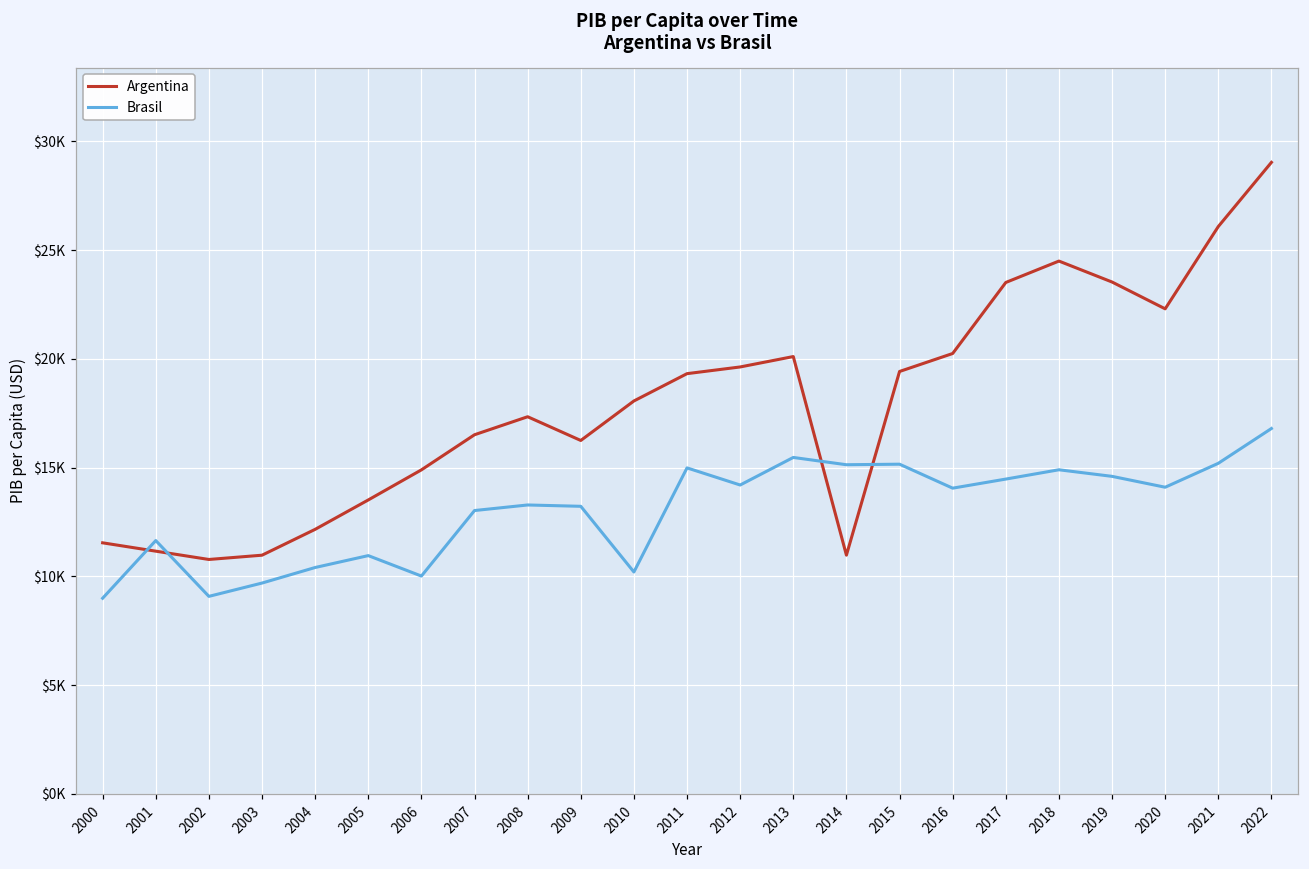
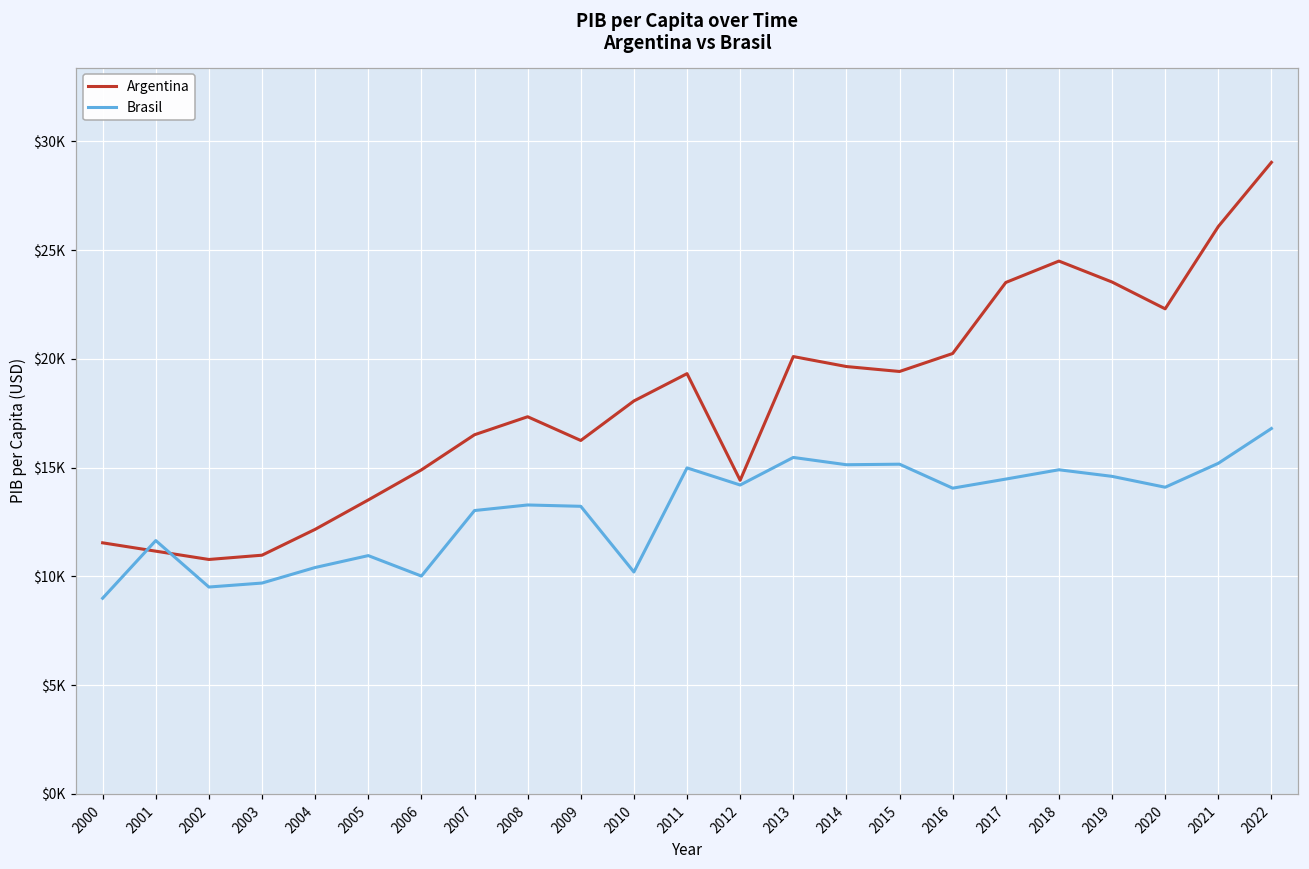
Brasil, 2002: $9100 -> $9500
Argentina, 2012: $19600 -> $14400
Argentina, 2014: $11000 -> $19600
